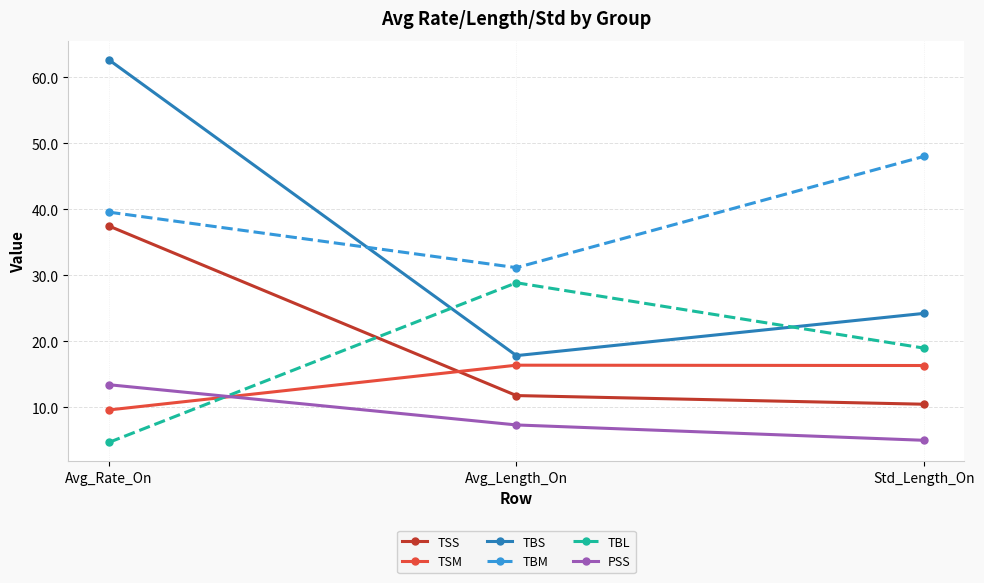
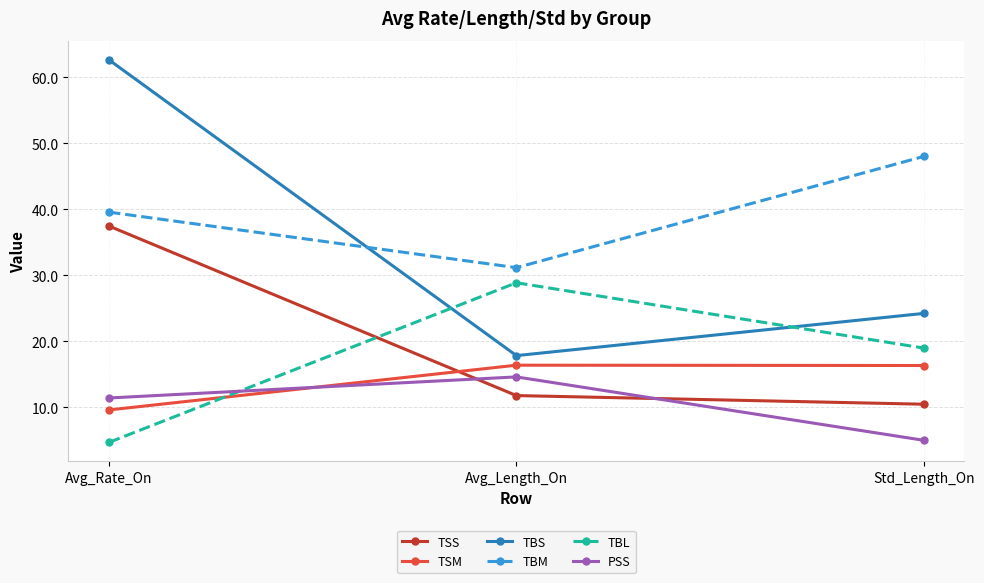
PSS, Avg_Rate_On: 13 -> 11
PSS, Avg_Length_On: 7 -> 15
